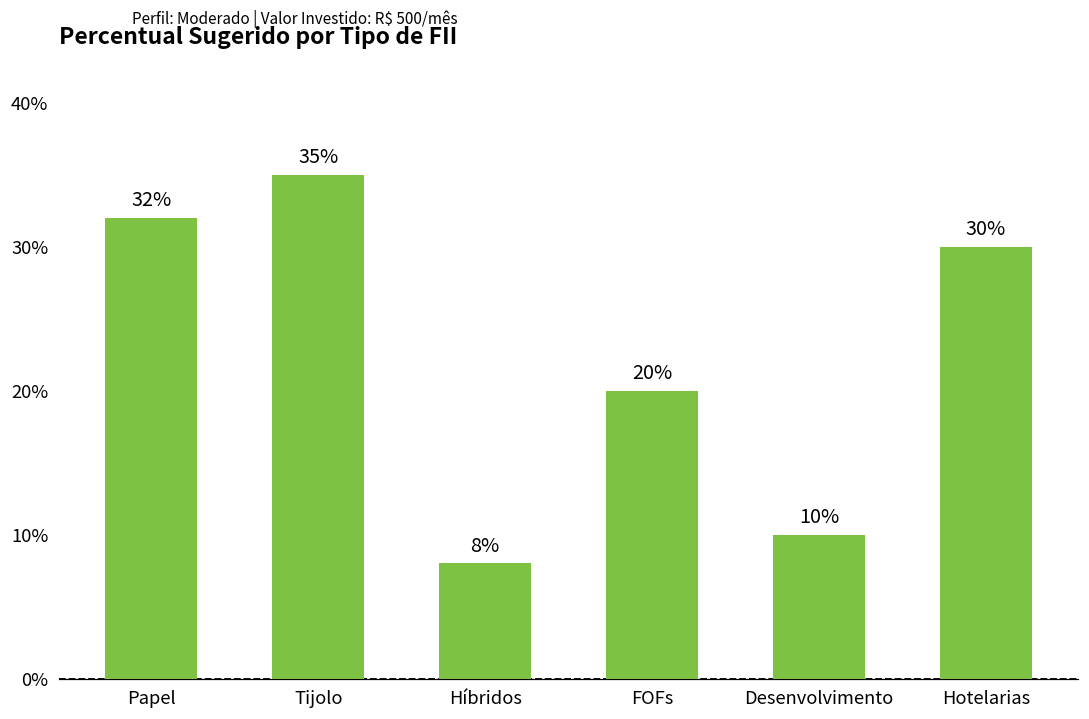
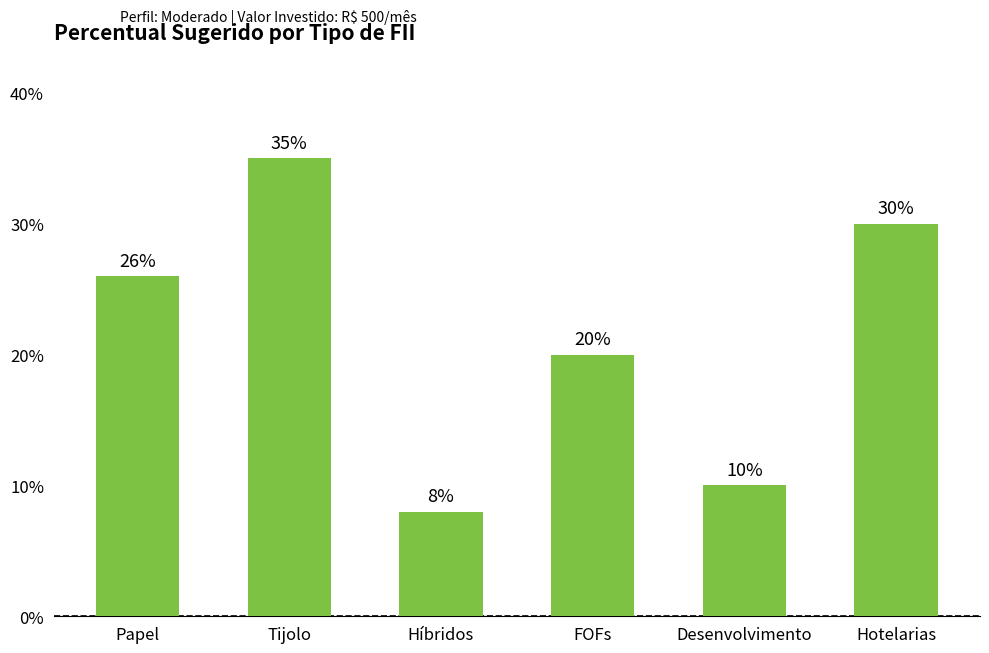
Papel: 32% -> 26%
